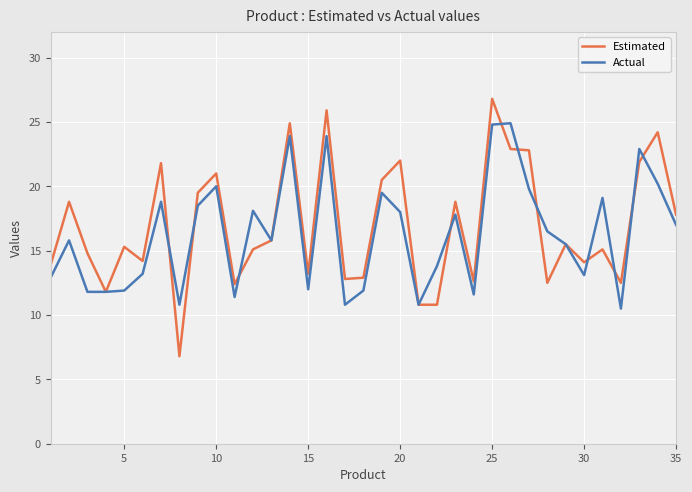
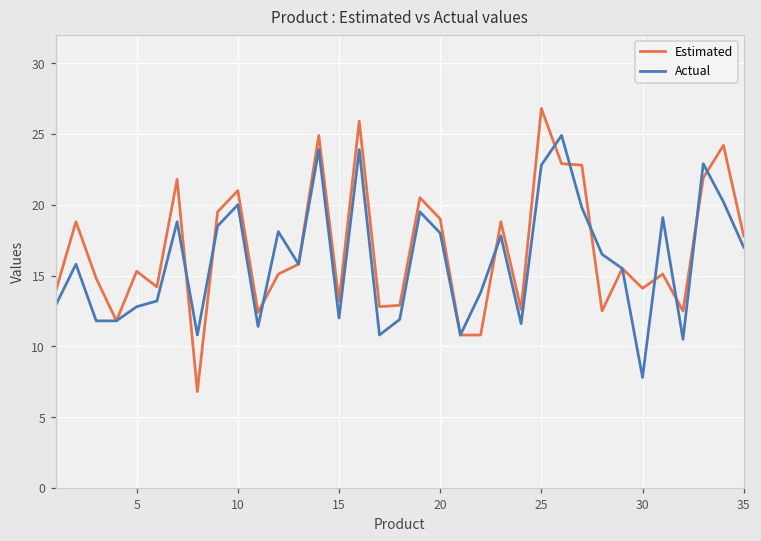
Actual, 5: 11.9 -> 12.8
Estimated, 20: 22 -> 19
Actual, 25: 24.8 -> 22.8
Actual, 30: 13.1 -> 7.8
